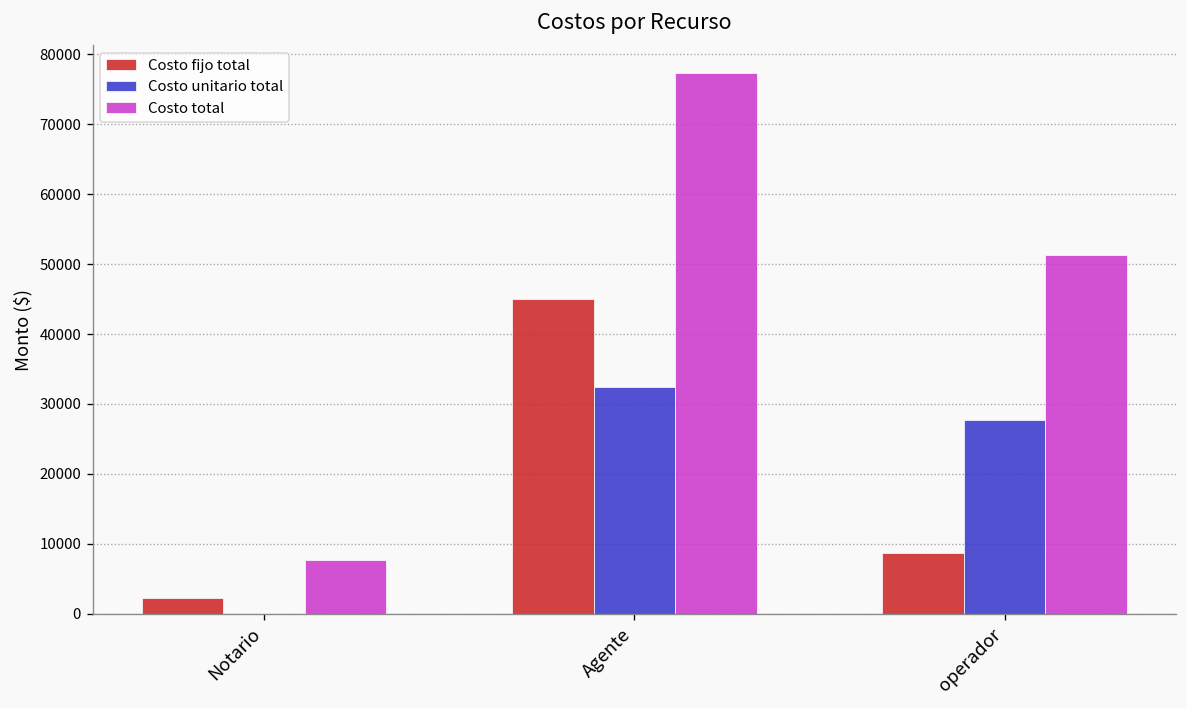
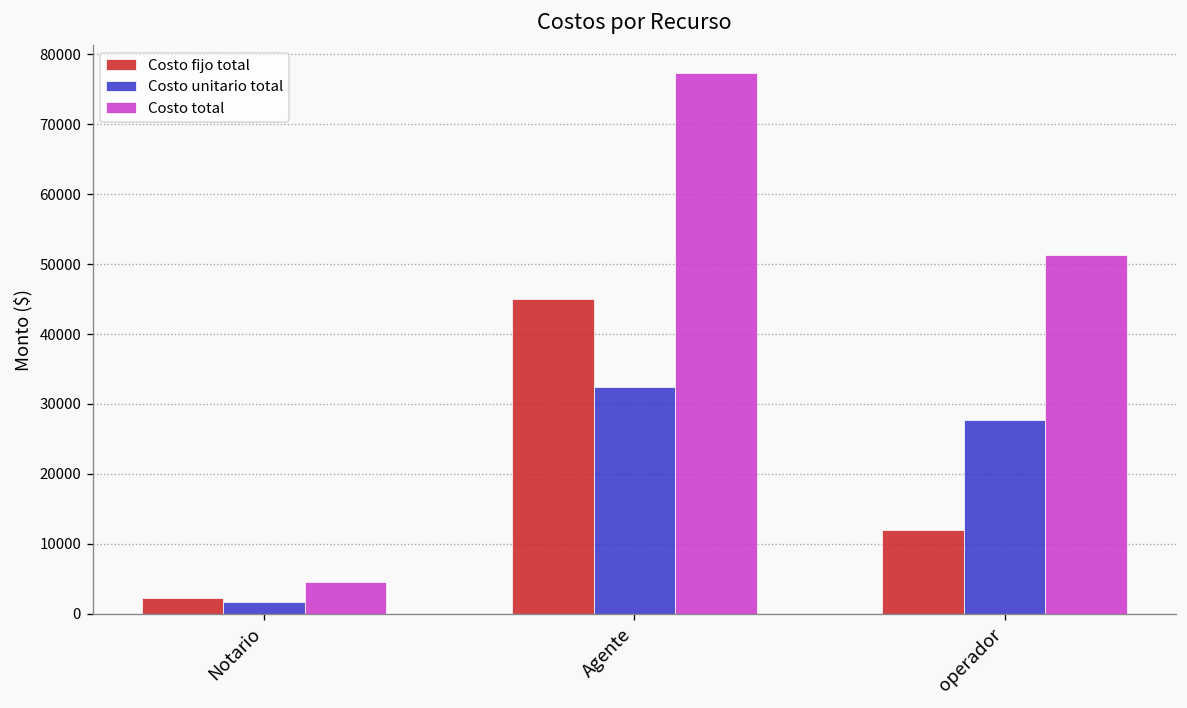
Costo unitario total, Notario: 0 -> 2000
Costo total, Notario: 8000 -> 5000
Costo fijo total, operador: 9000 -> 12000
